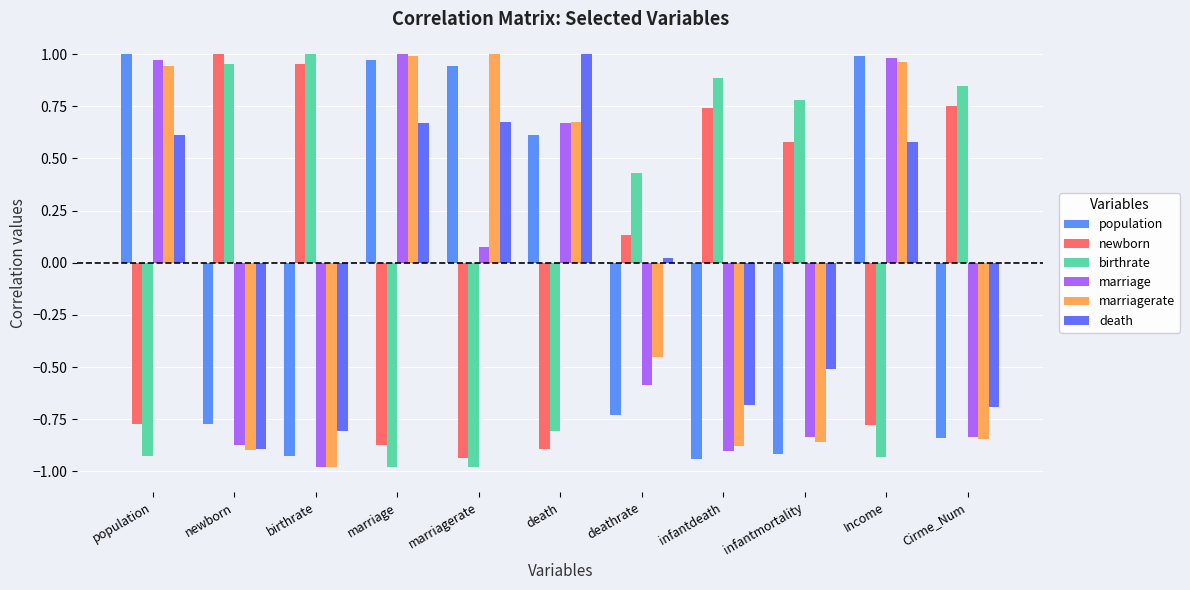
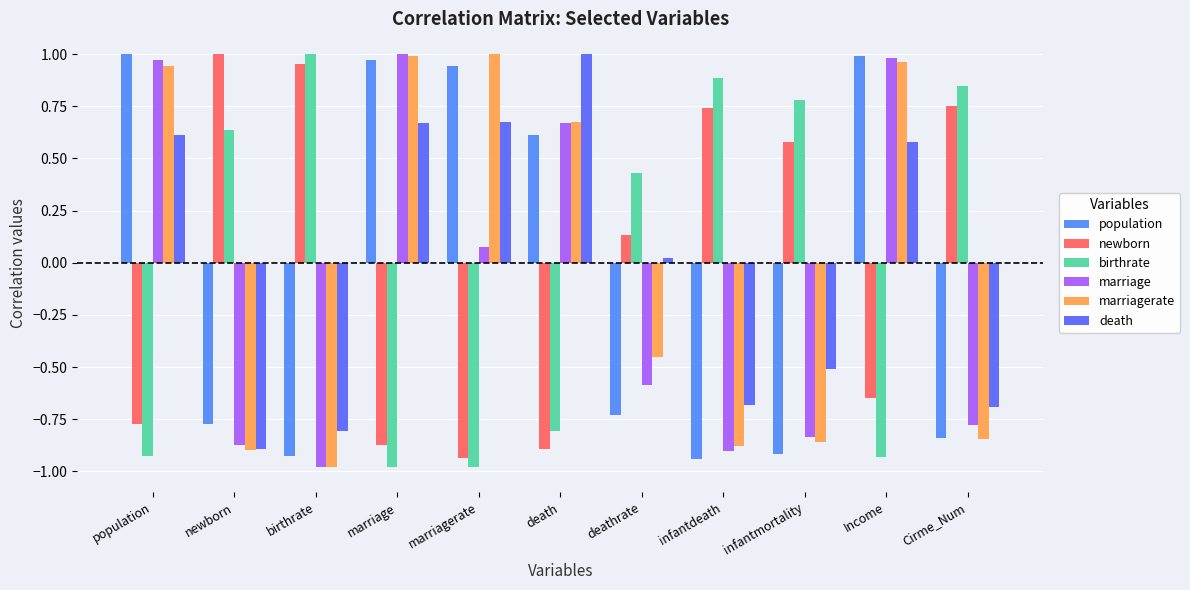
birthrate, newborn: 0.95 -> 0.64
newborn, Income: -0.78 -> -0.65
marriage, Cirme_Num: -0.84 -> -0.78
